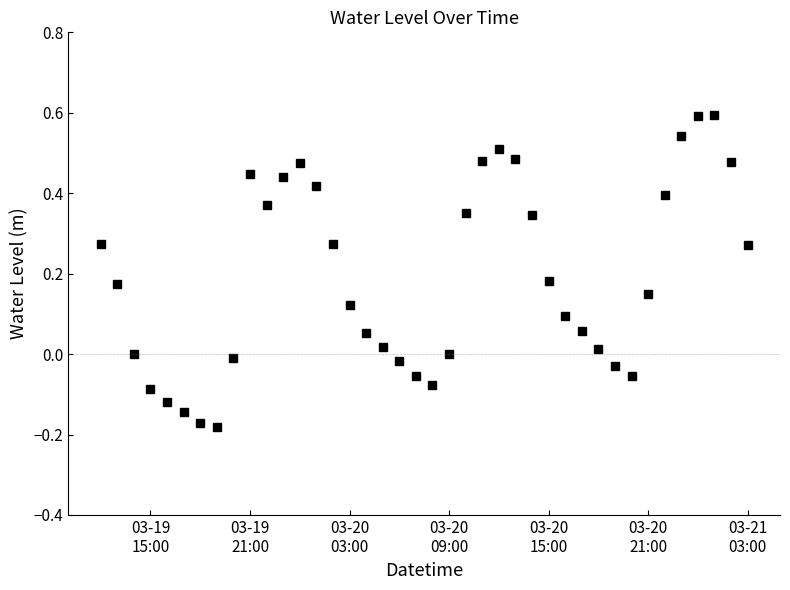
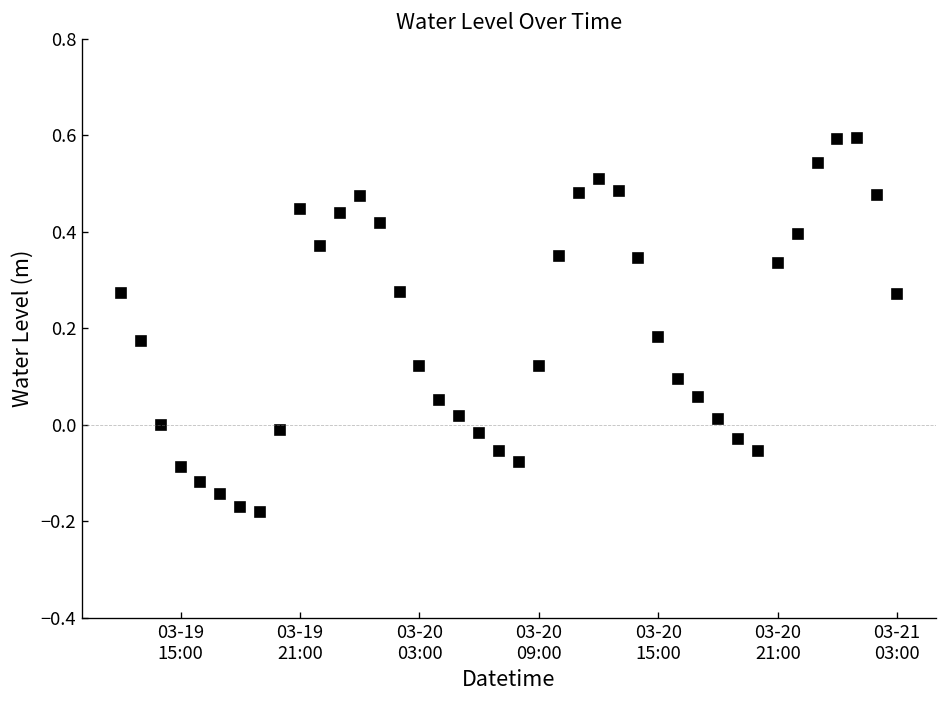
03-20 09:00: 0.00 -> 0.12
03-20 21:00: 0.15 -> 0.34
